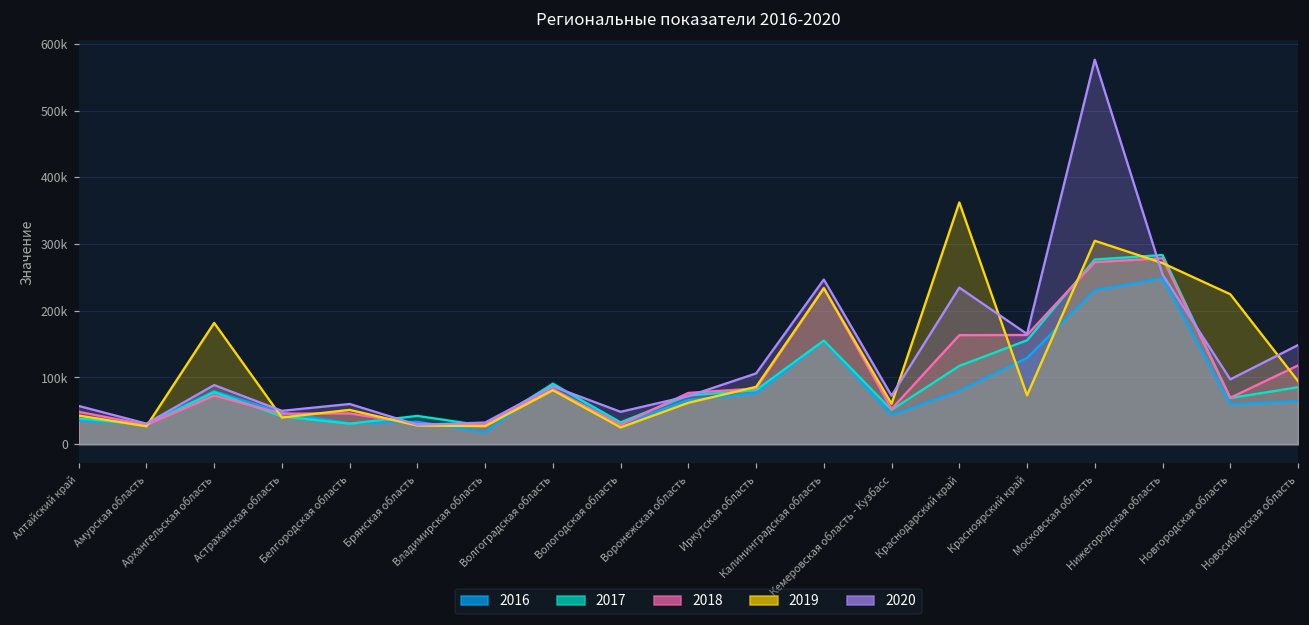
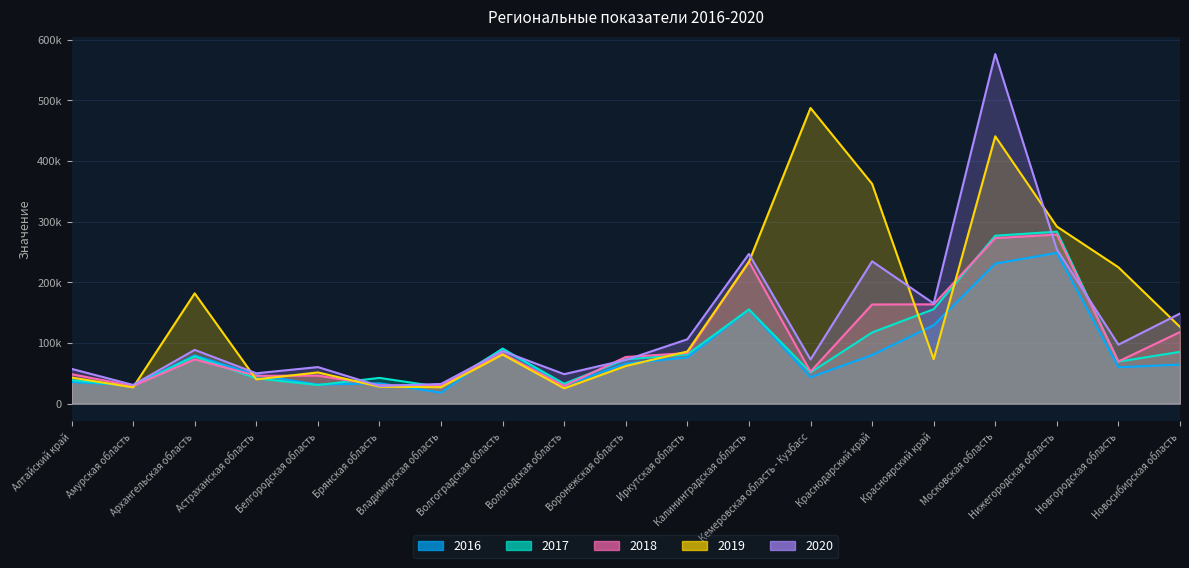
2019, Кемеровская область - Кузбасс: 60000 -> 490000
2019, Московская область: 300000 -> 440000
2019, Нижегородская область: 270000 -> 290000
2019, Новосибирская область: 90000 -> 130000
